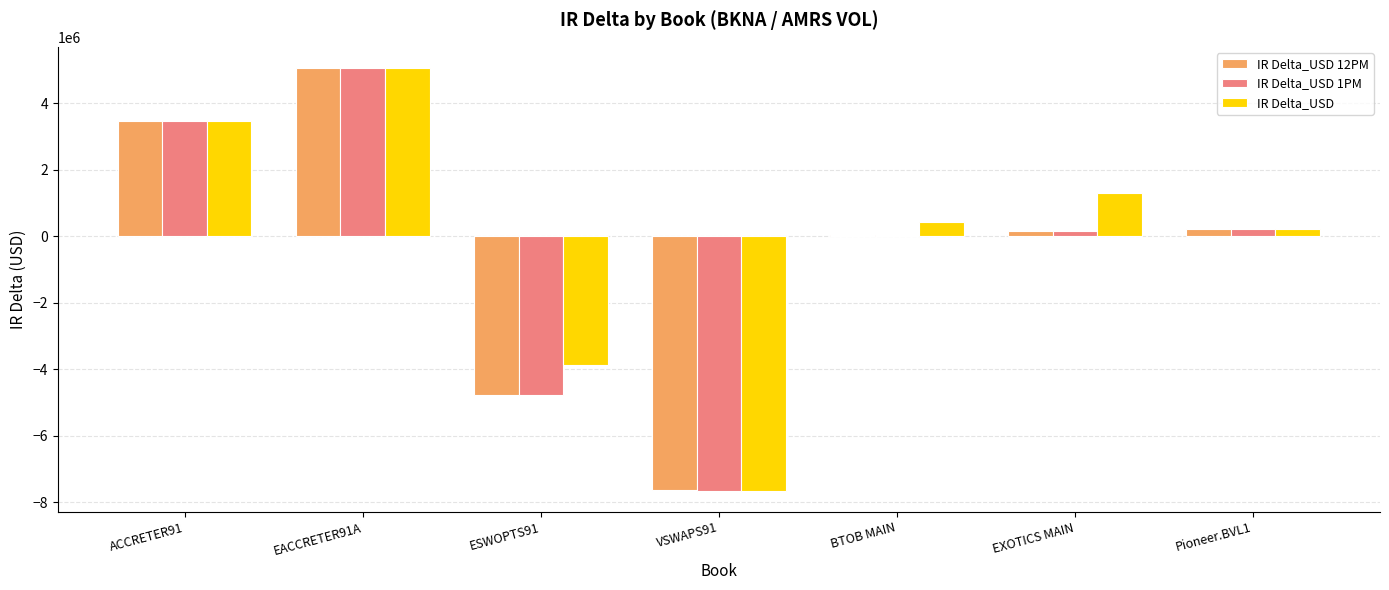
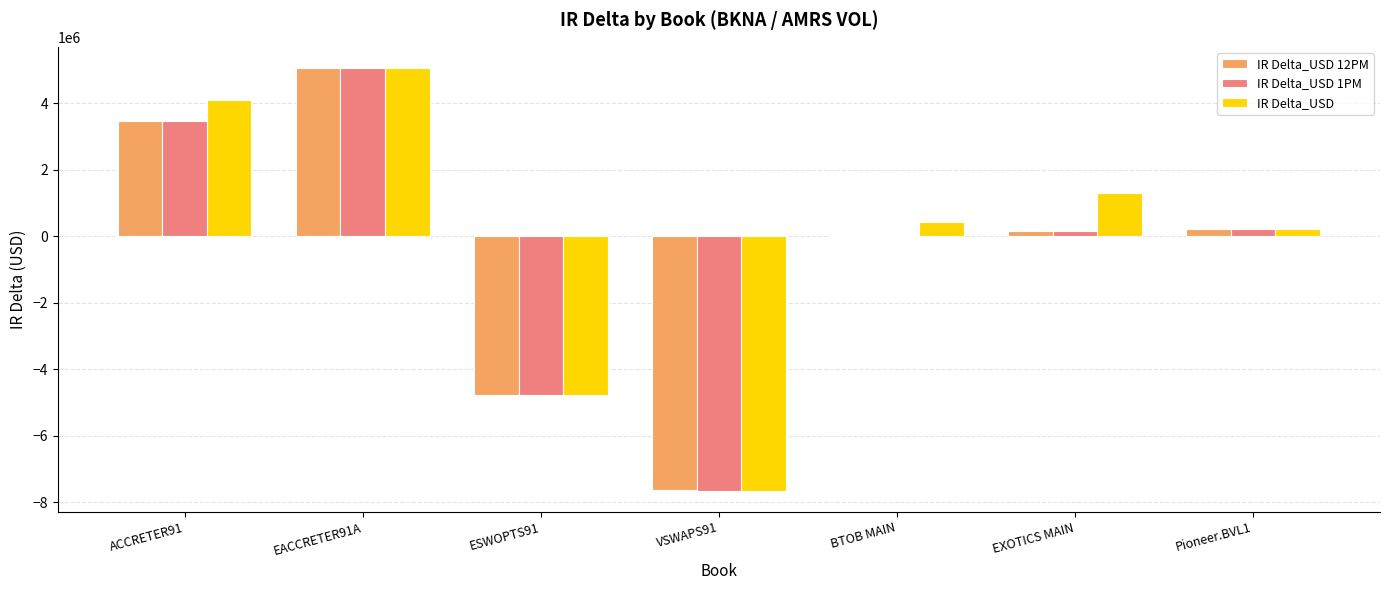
IR Delta_USD, ACCRETER91: 3500000 -> 4100000
IR Delta_USD, ESWOPTS91: -3900000 -> -4800000
